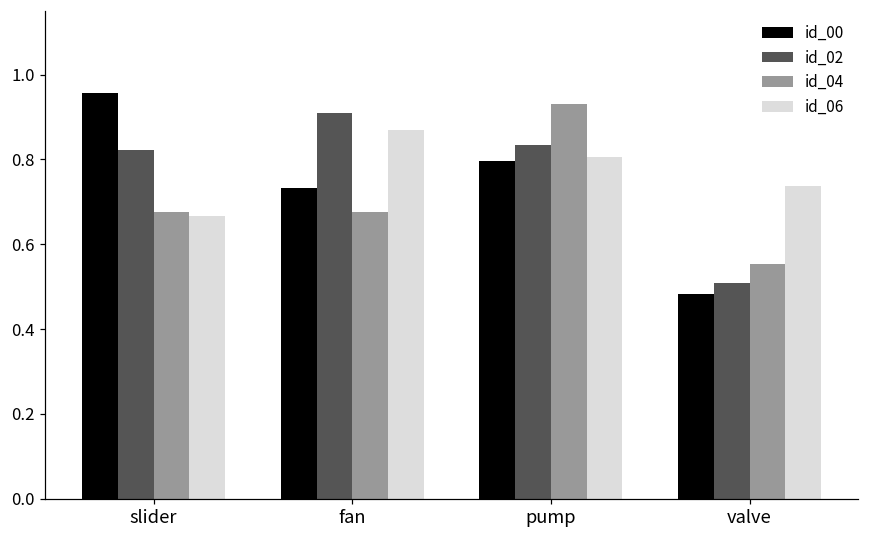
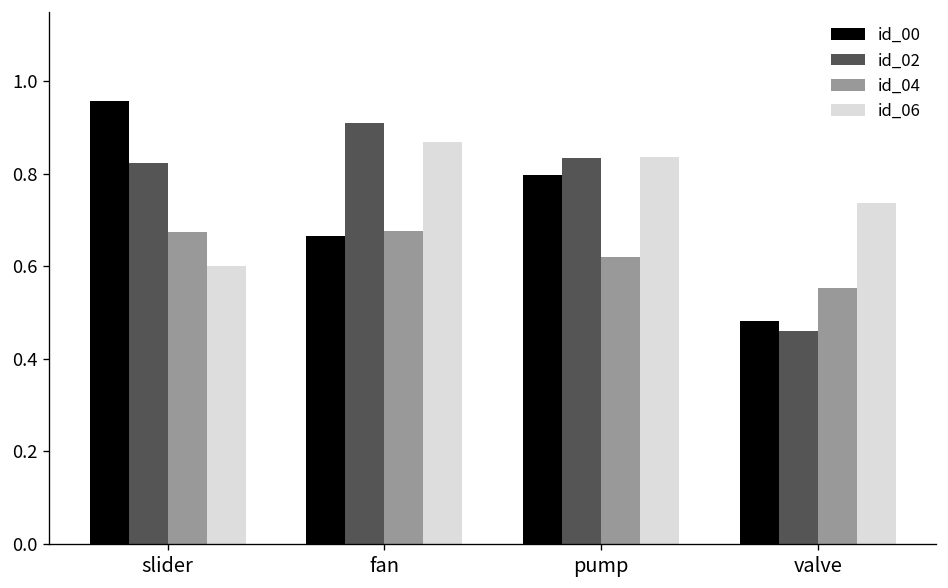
id_06, slider: 0.67 -> 0.60
id_00, fan: 0.73 -> 0.67
id_04, pump: 0.93 -> 0.62
id_06, pump: 0.81 -> 0.84
id_02, valve: 0.51 -> 0.46
